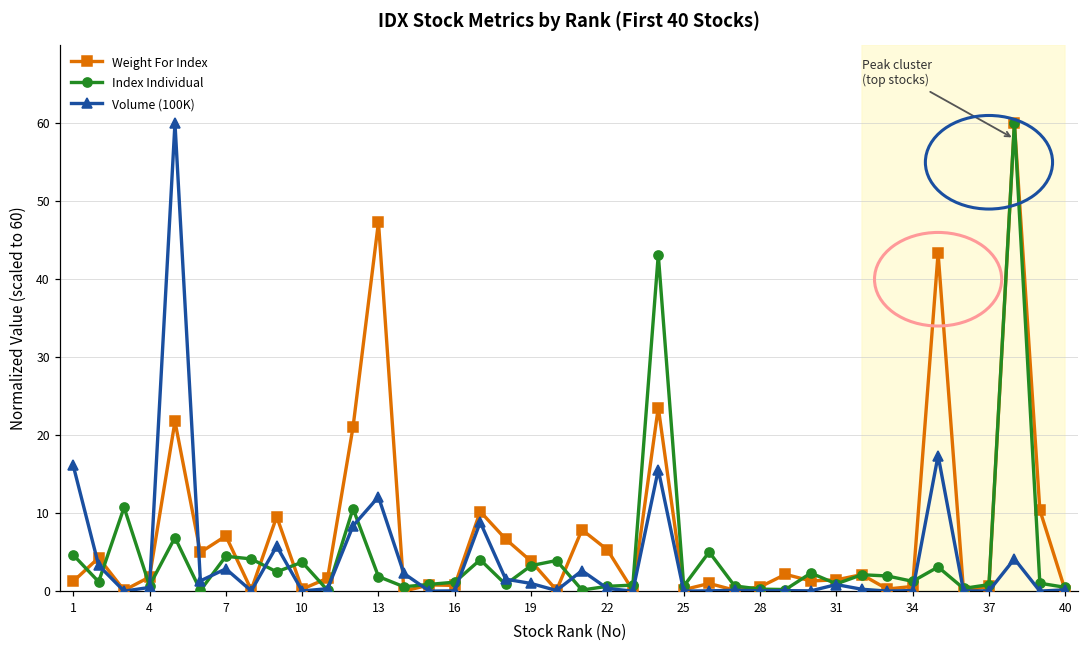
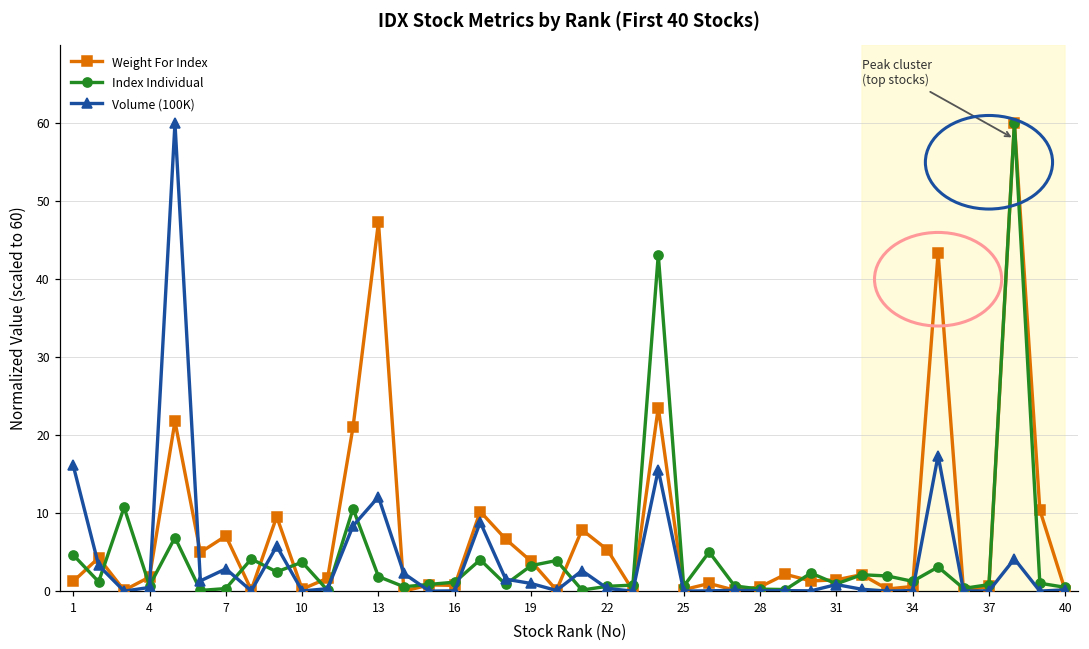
Index Individual, 7: 4 -> 0
